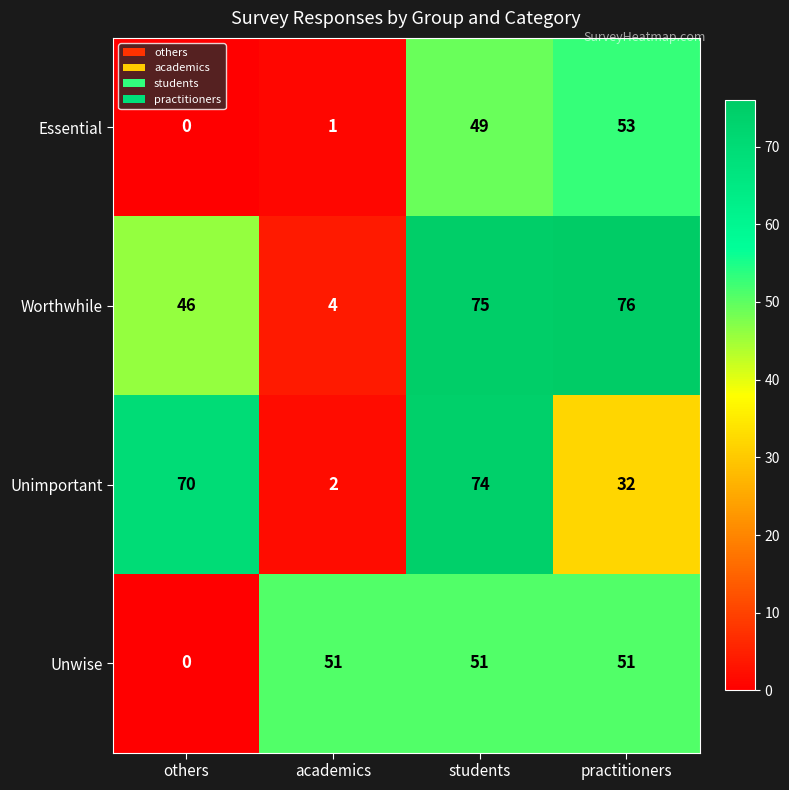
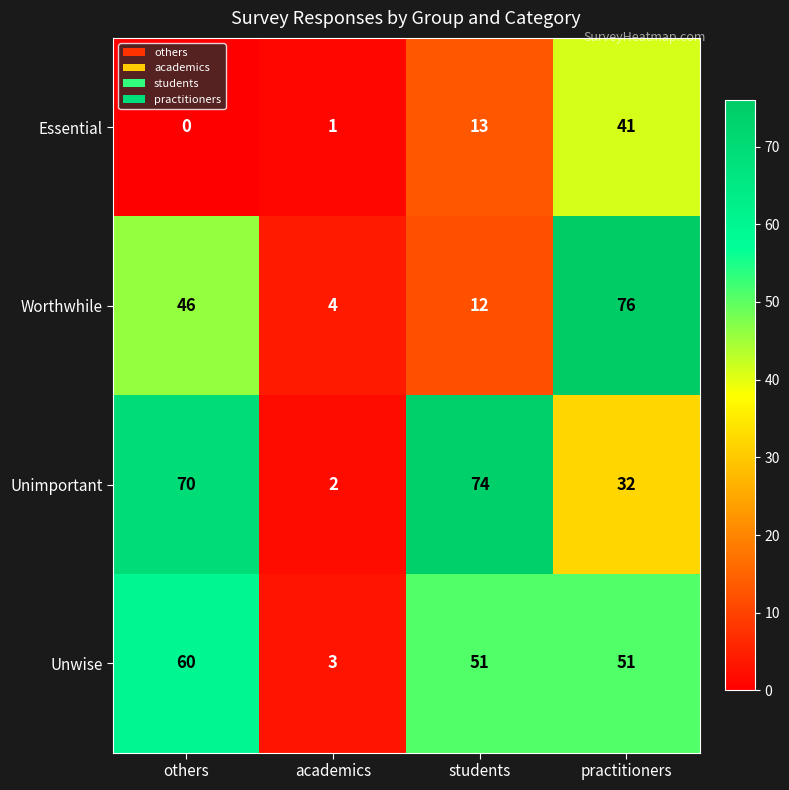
Essential, students: 49 -> 13
Essential, practitioners: 53 -> 41
Worthwhile, students: 75 -> 12
Unwise, others: 0 -> 60
Unwise, academics: 51 -> 3
